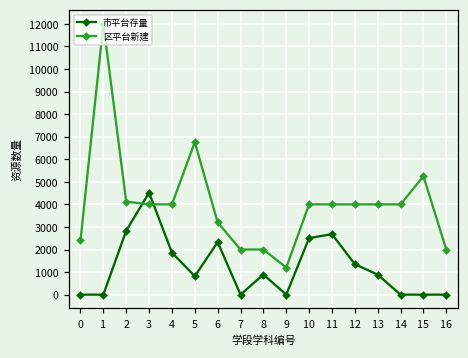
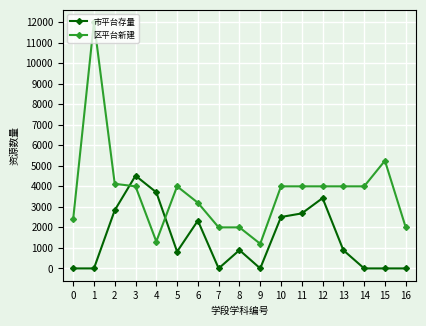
市平台存量, 4: 1900 -> 3700
区平台新建, 4: 4000 -> 1300
区平台新建, 5: 6800 -> 4000
市平台存量, 12: 1400 -> 3400
